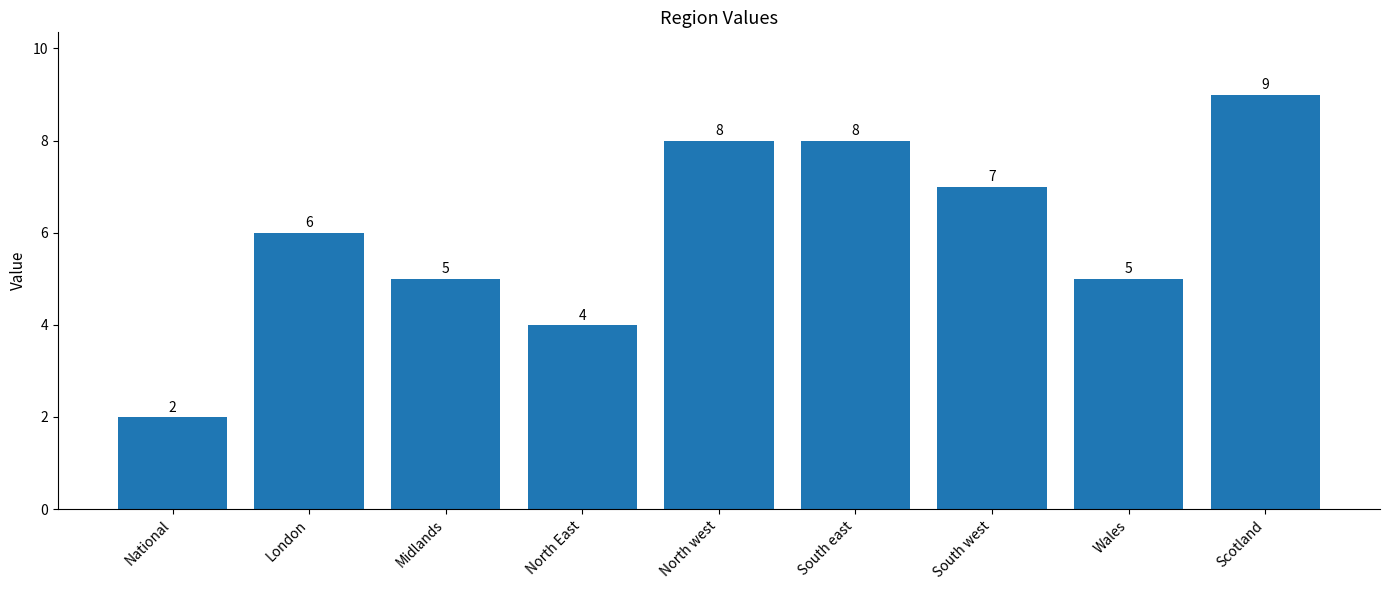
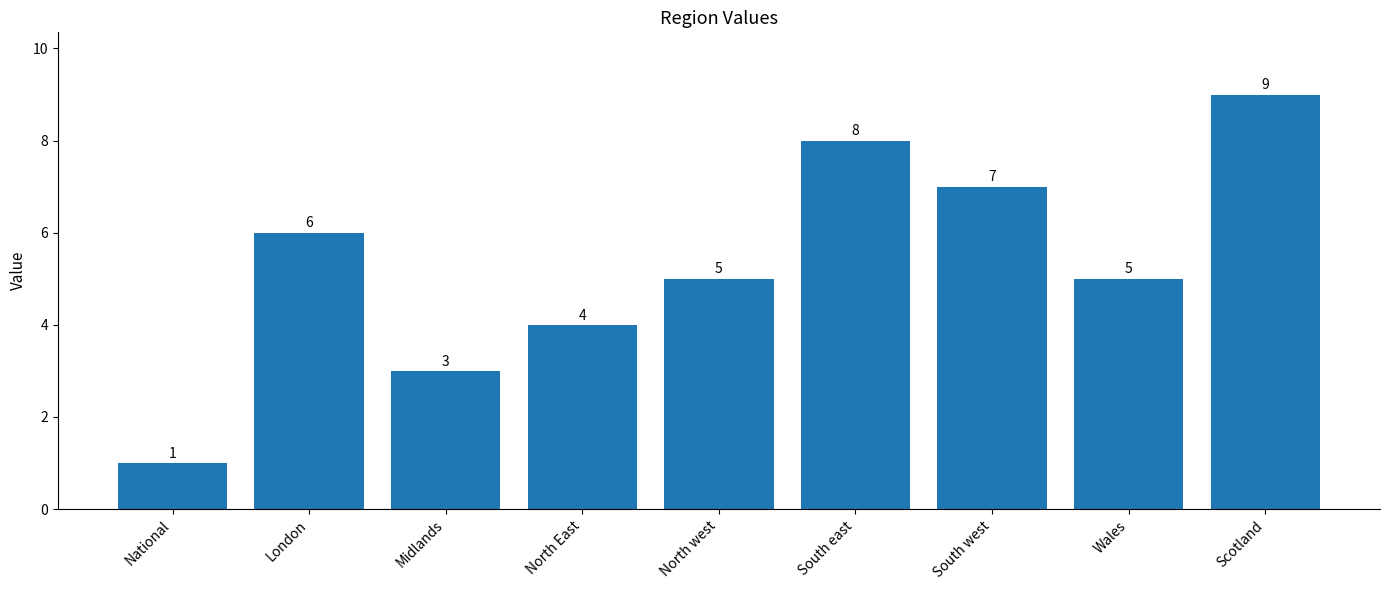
National: 2 -> 1
Midlands: 5 -> 3
North west: 8 -> 5
